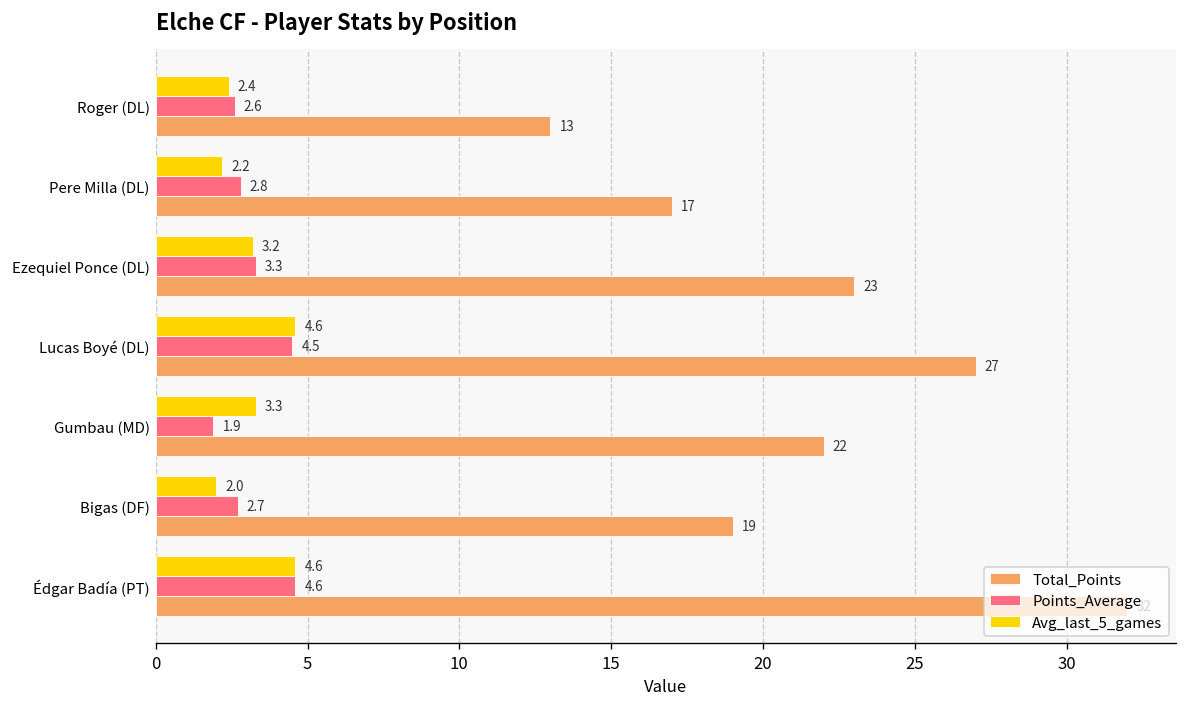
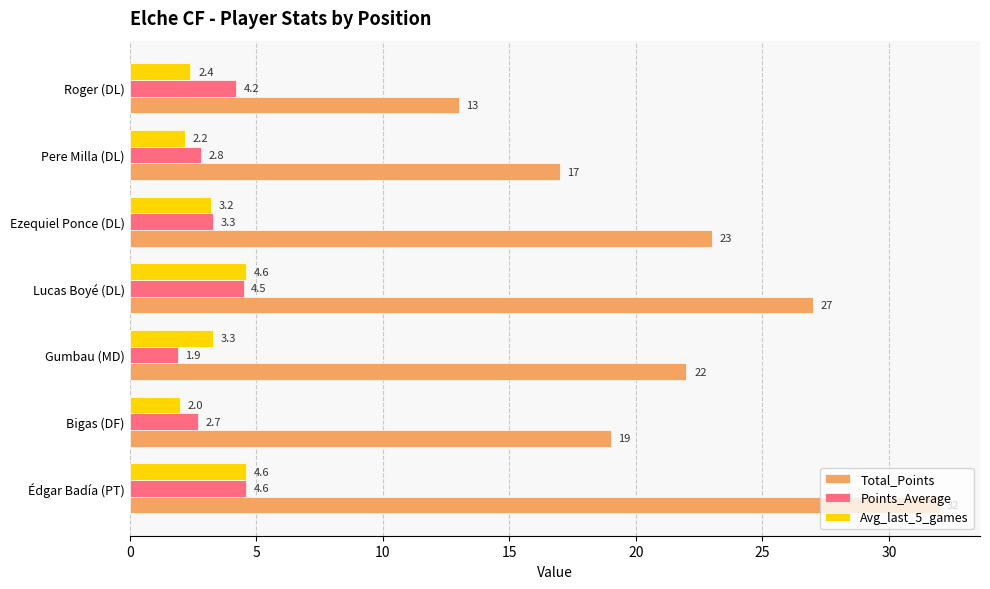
Points_Average, Roger (DL): 2.6 -> 4.2
